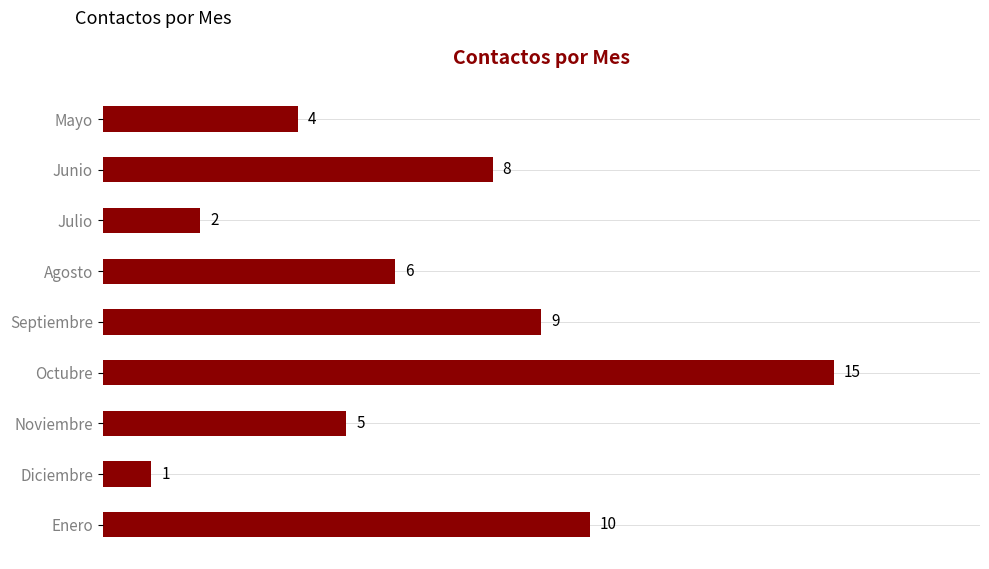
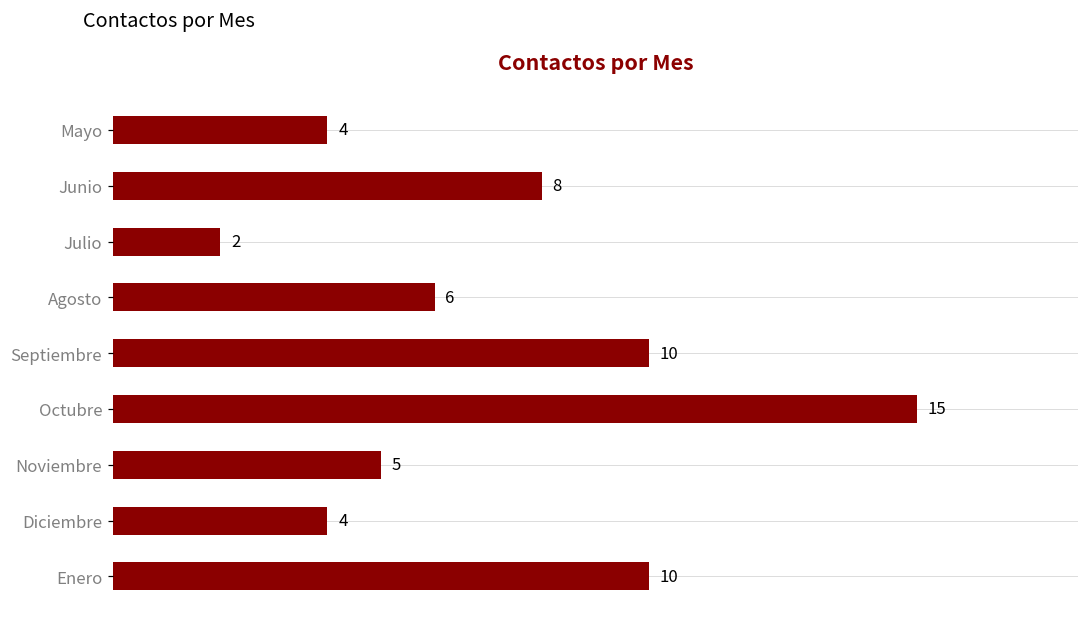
Septiembre: 9 -> 10
Diciembre: 1 -> 4
